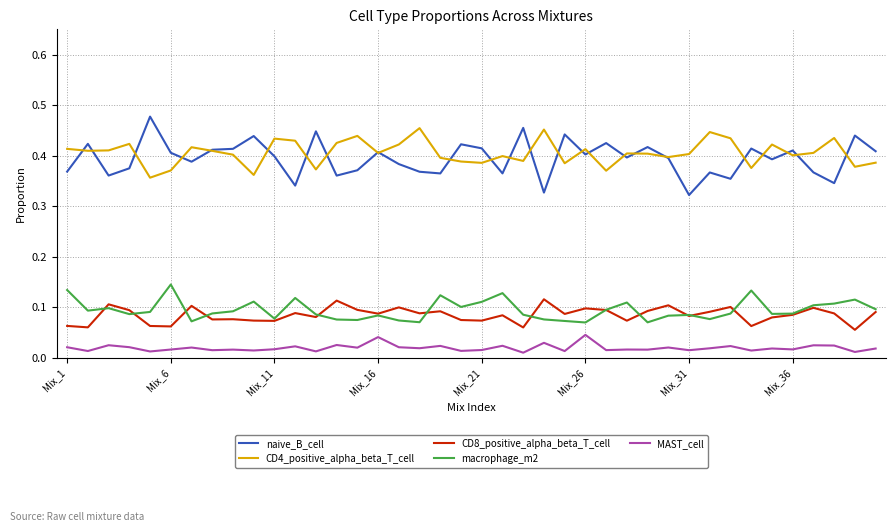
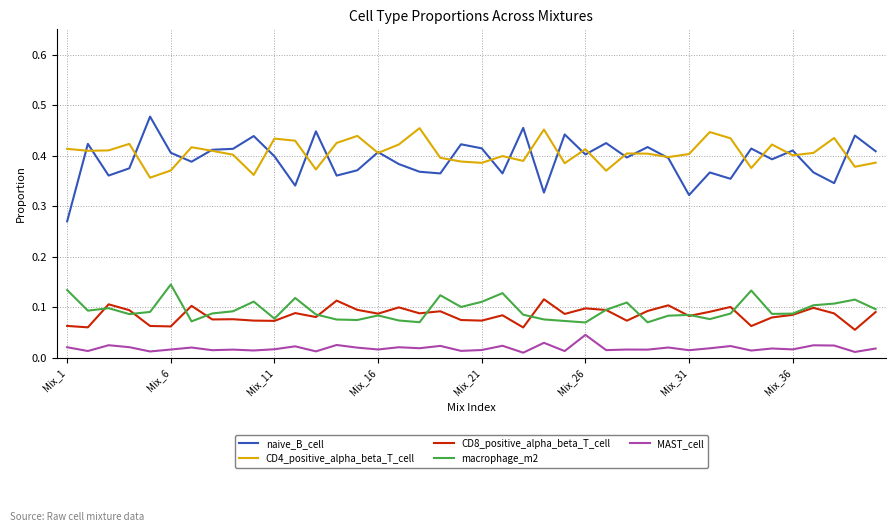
naive_B_cell, Mix_1: 0.37 -> 0.27
MAST_cell, Mix_16: 0.04 -> 0.02
